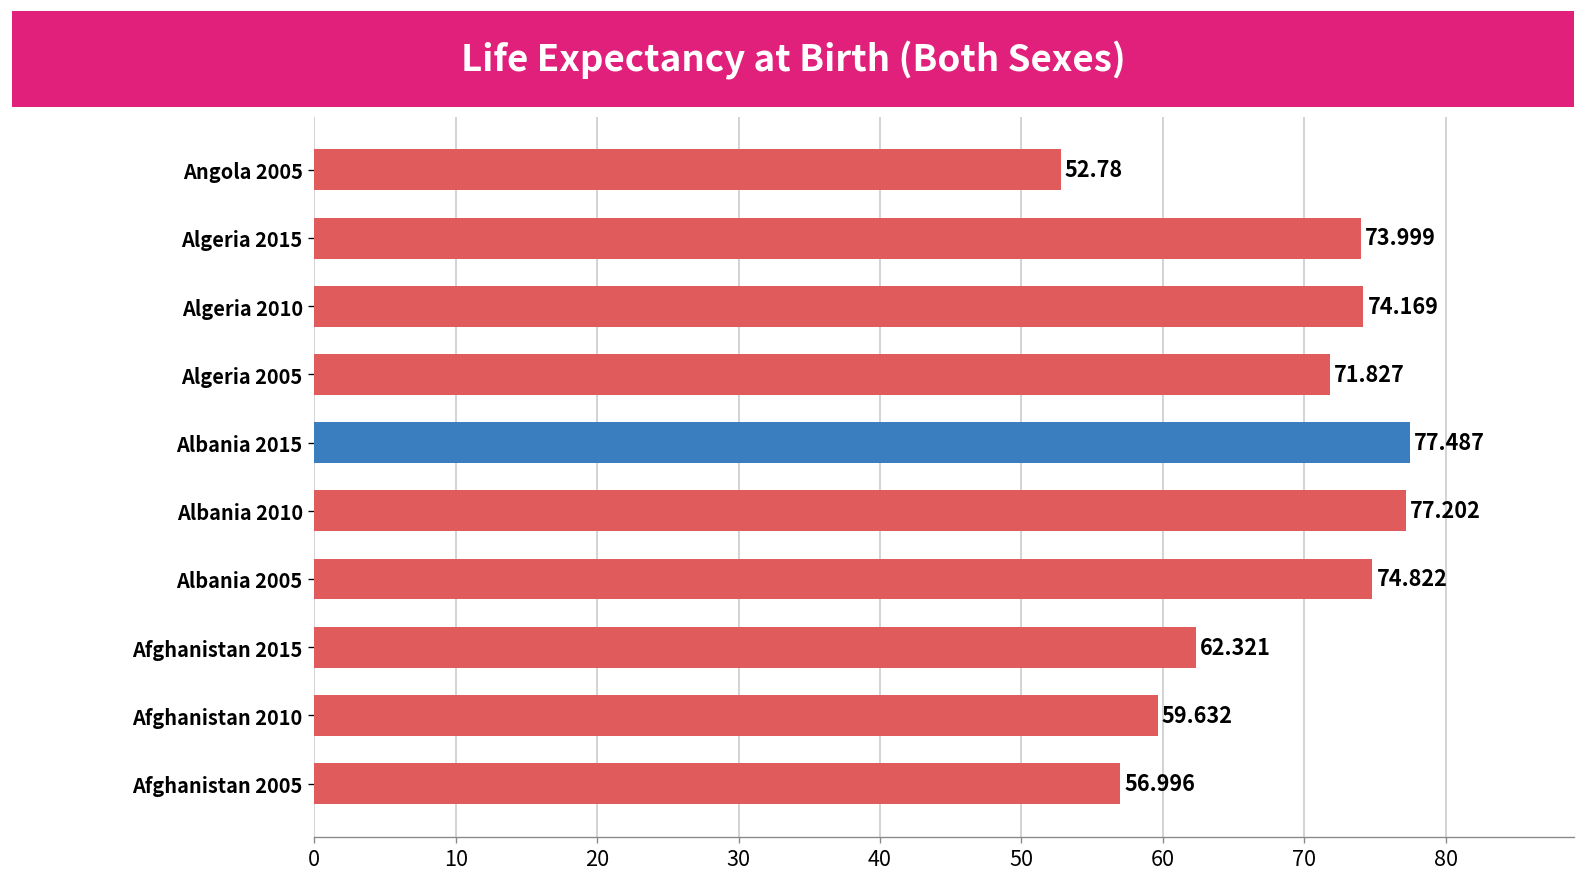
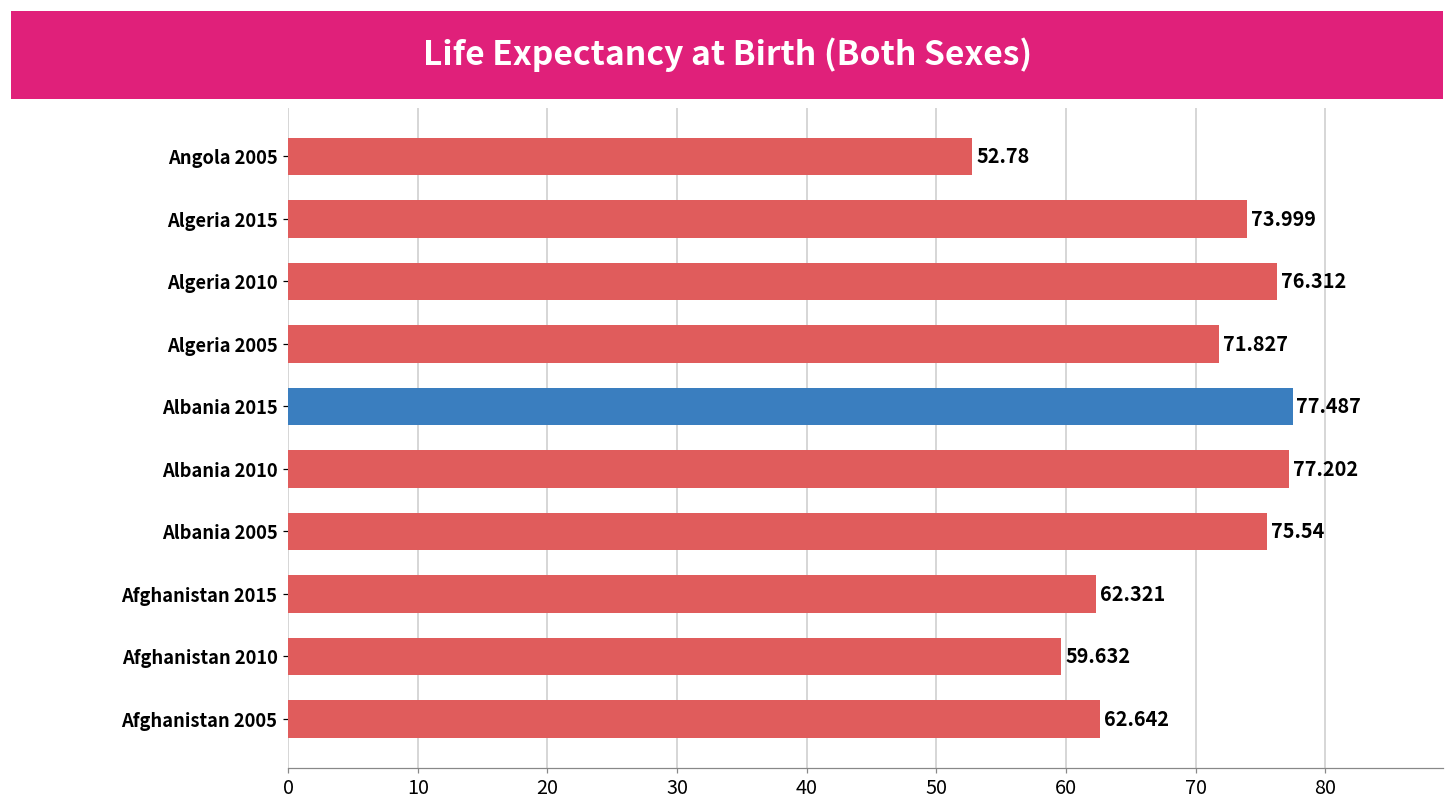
Algeria 2010: 74.169 -> 76.312
Albania 2005: 74.822 -> 75.54
Afghanistan 2005: 56.996 -> 62.642
